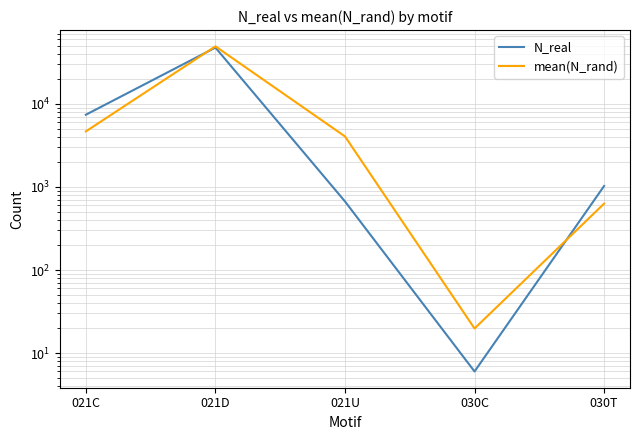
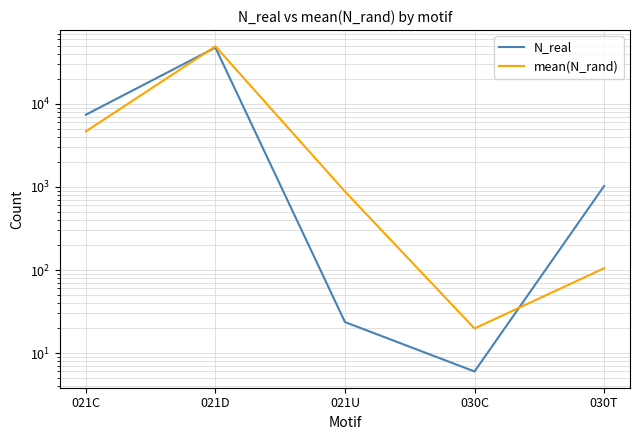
N_real, 021U: 700 -> 24
mean(N_rand), 021U: 4000 -> 900
mean(N_rand), 030T: 600 -> 110
